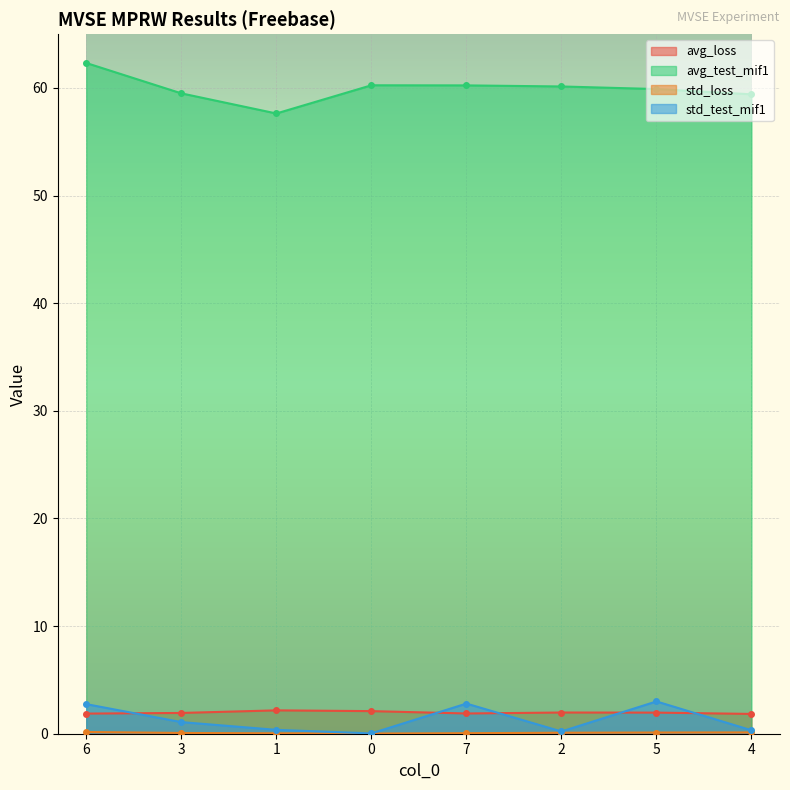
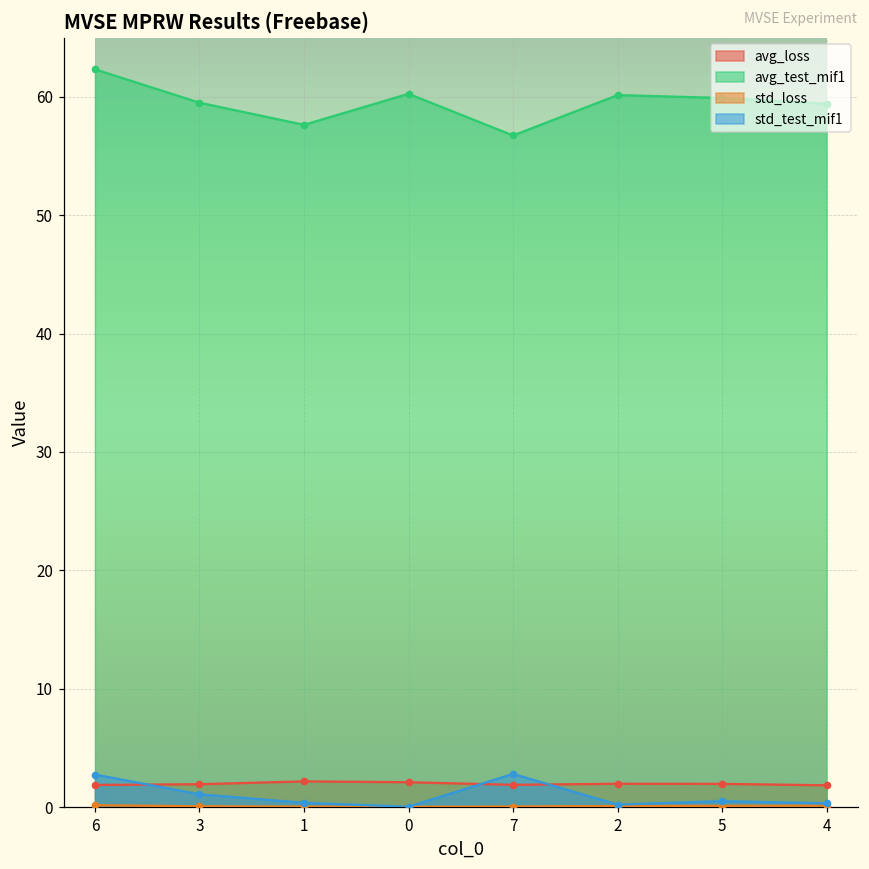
avg_test_mif1, 7: 60.2 -> 56.7
std_test_mif1, 5: 3.0 -> 0.5
